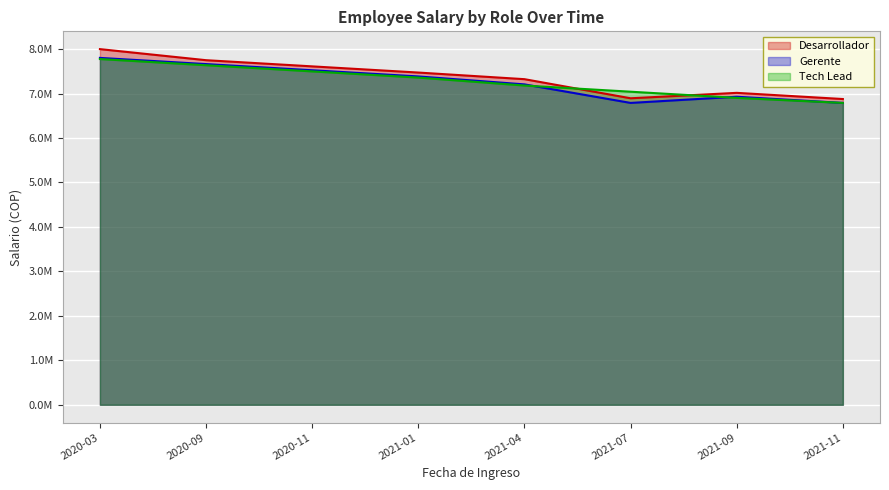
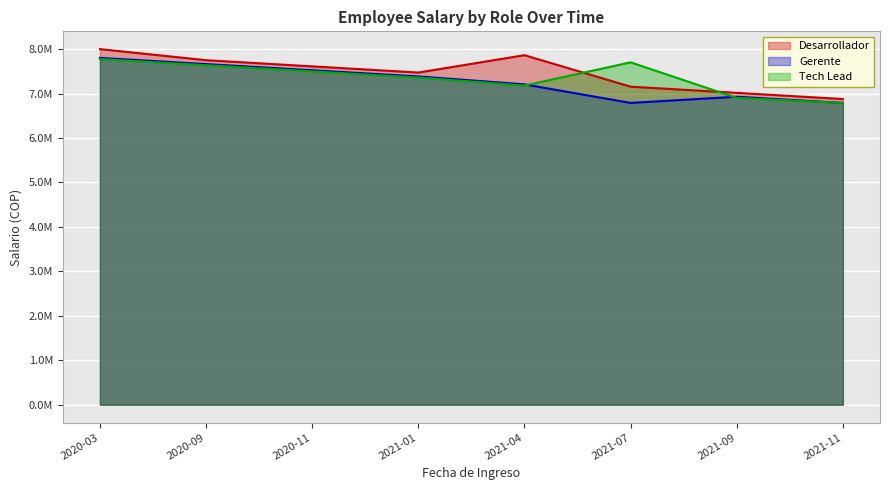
Desarrollador, 2021-04: 7300000 -> 7900000
Desarrollador, 2021-07: 6900000 -> 7200000
Tech Lead, 2021-07: 7000000 -> 7700000
